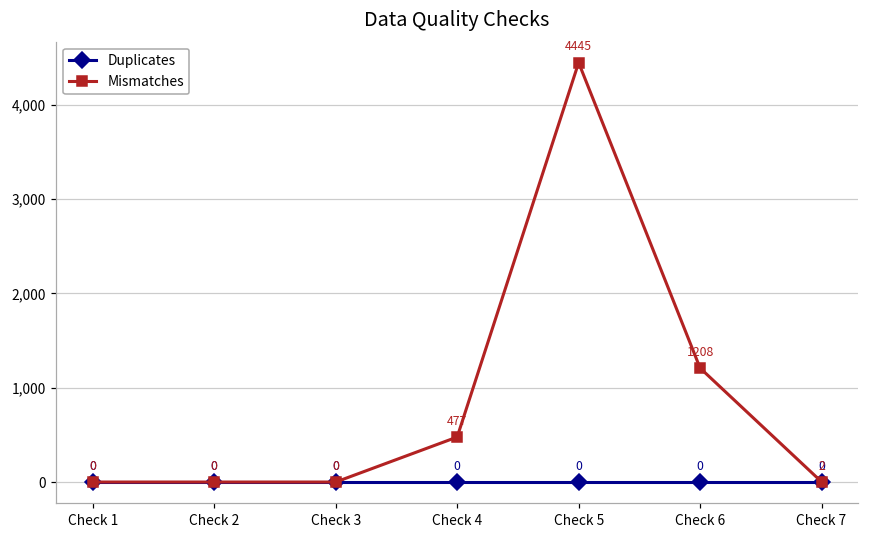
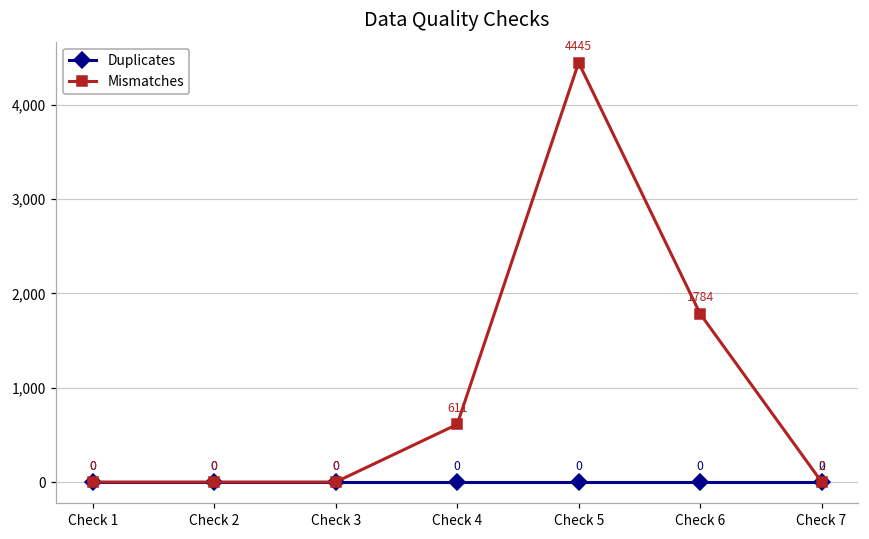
Mismatches, Check 4: 477 -> 611
Mismatches, Check 6: 1208 -> 1784
